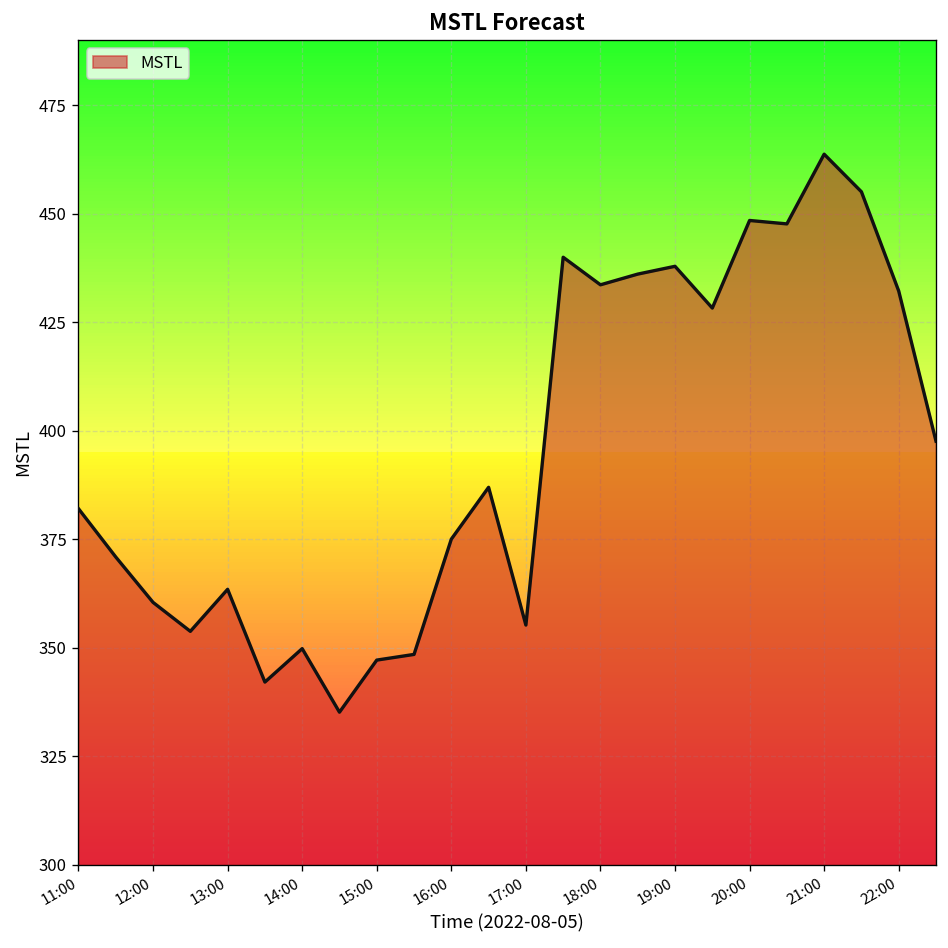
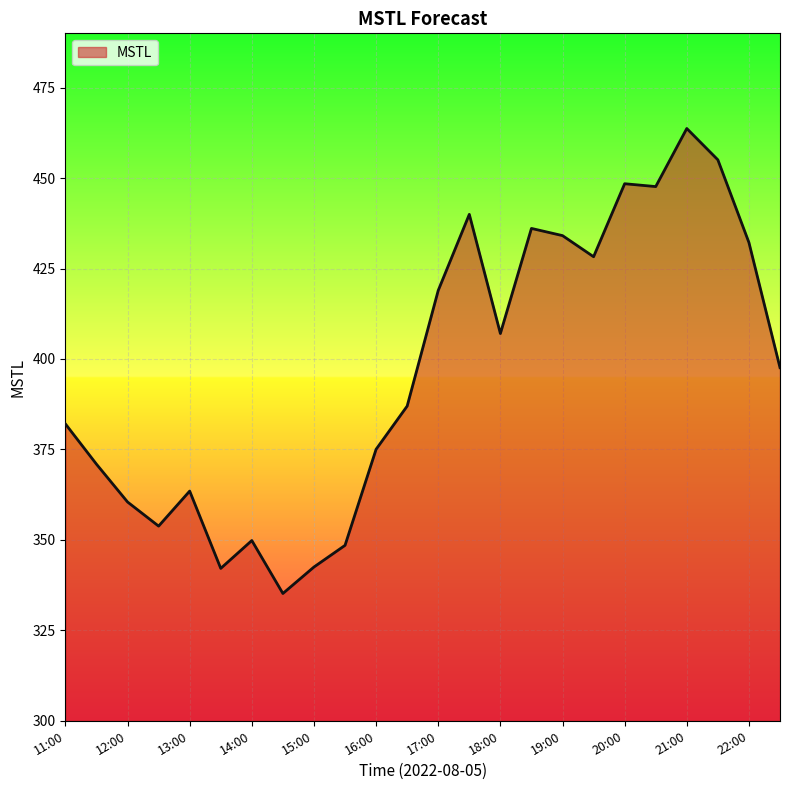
15:00: 347 -> 342
17:00: 355 -> 419
18:00: 434 -> 407
19:00: 438 -> 434
